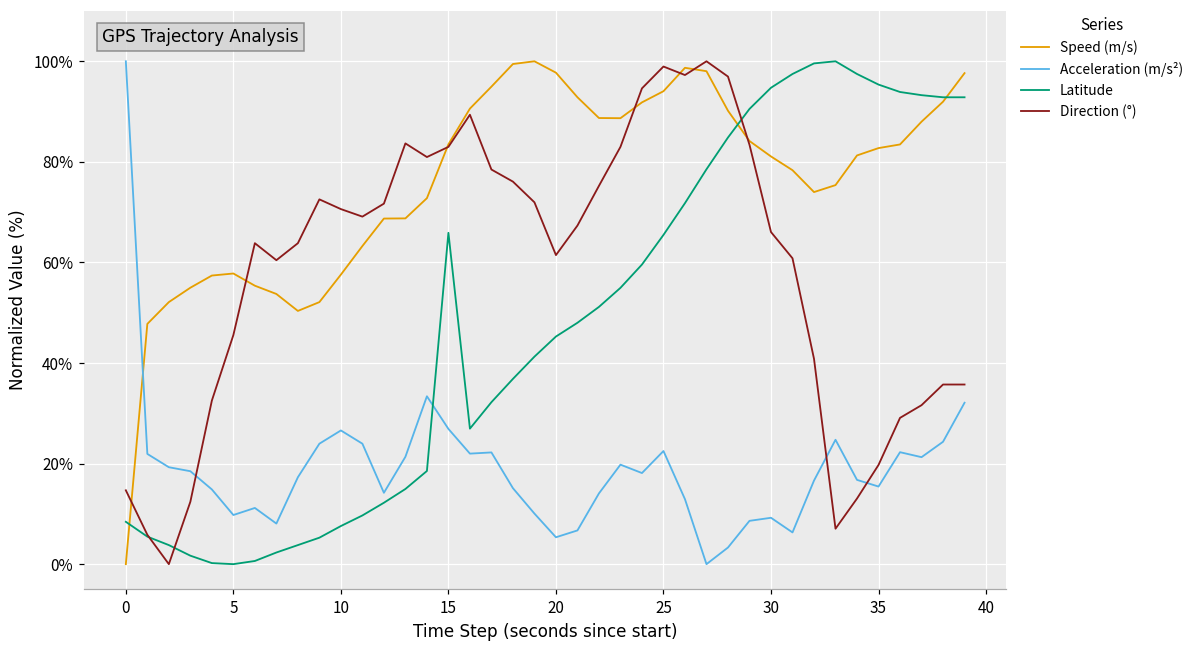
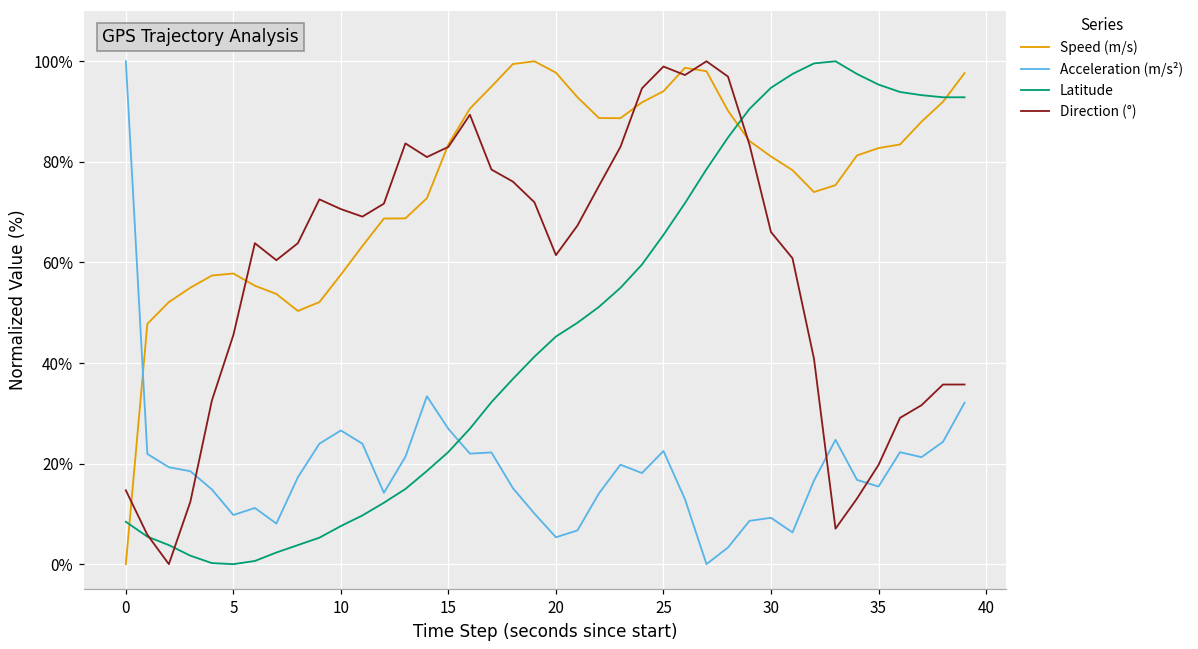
Latitude, 15: 66% -> 22%
